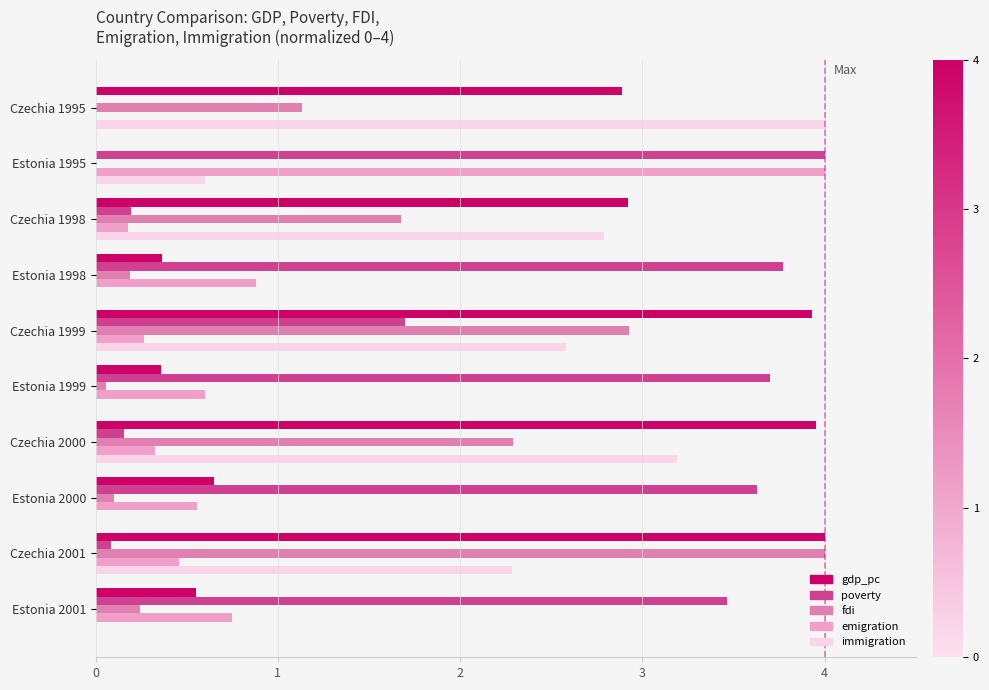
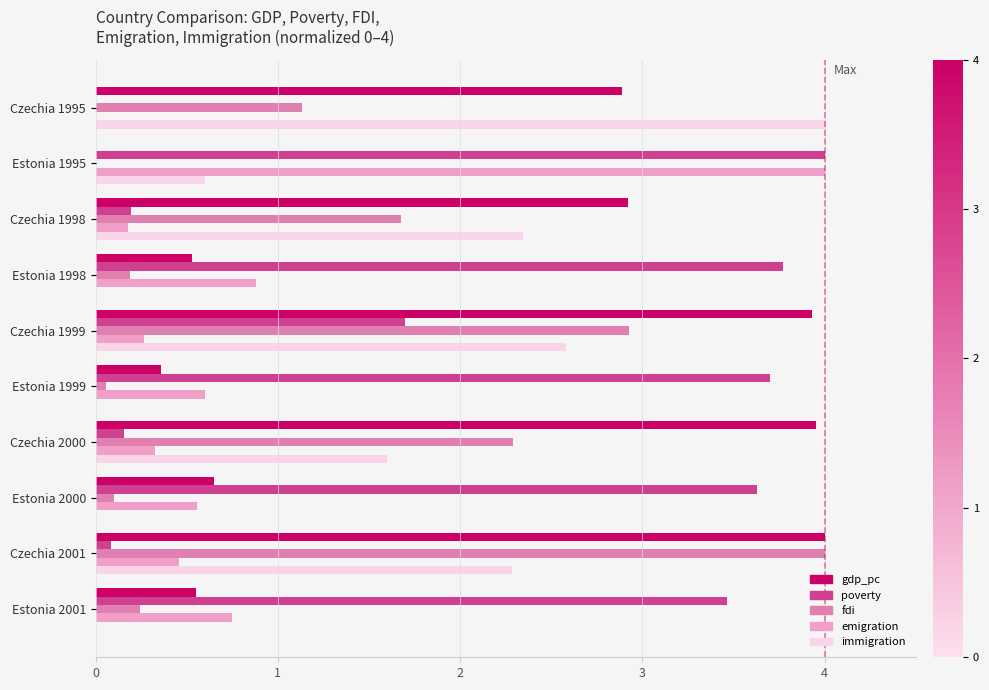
immigration, Czechia 1998: 2.79 -> 2.34
gdp_pc, Estonia 1998: 0.36 -> 0.53
immigration, Czechia 2000: 3.19 -> 1.60
